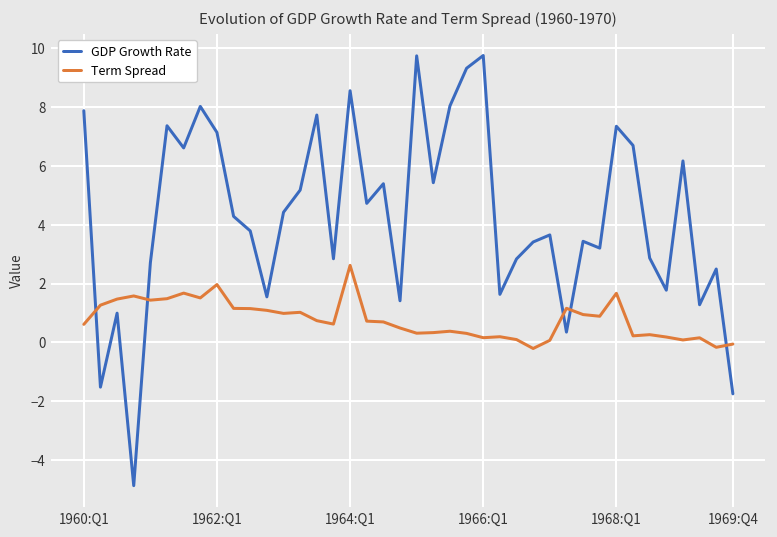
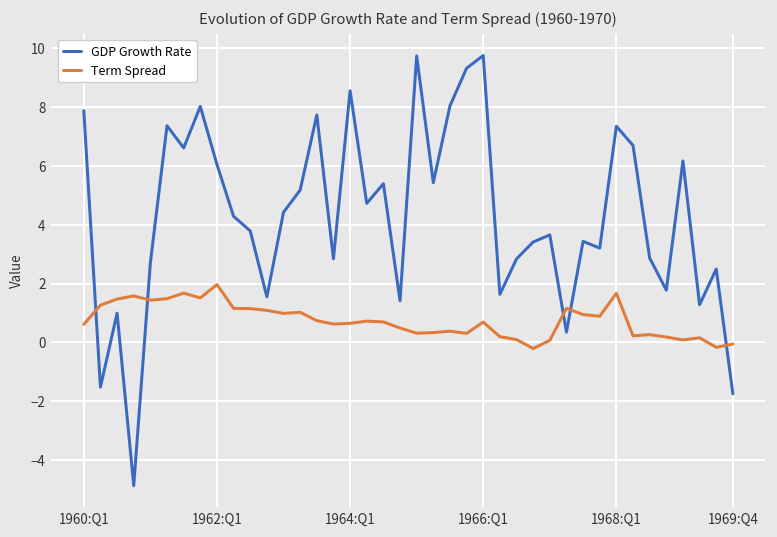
GDP Growth Rate, 1962:Q1: 7.1 -> 6.1
Term Spread, 1964:Q1: 2.6 -> 0.7
Term Spread, 1966:Q1: 0.2 -> 0.7
